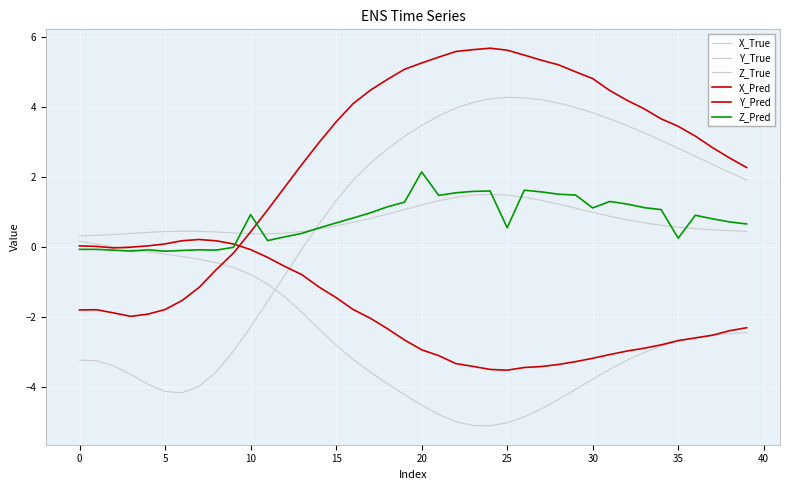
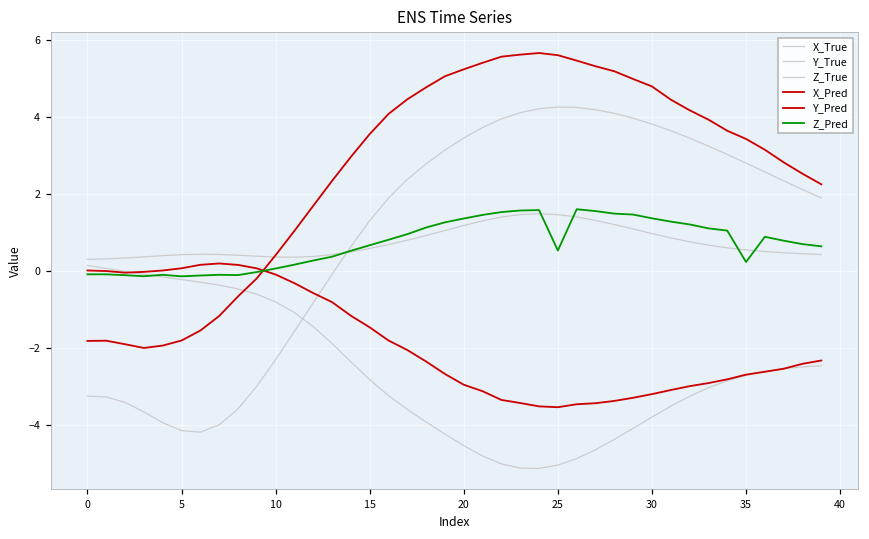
Z_Pred, 10: 0.9 -> 0.1
Z_Pred, 20: 2.1 -> 1.4
Z_Pred, 30: 1.1 -> 1.4
